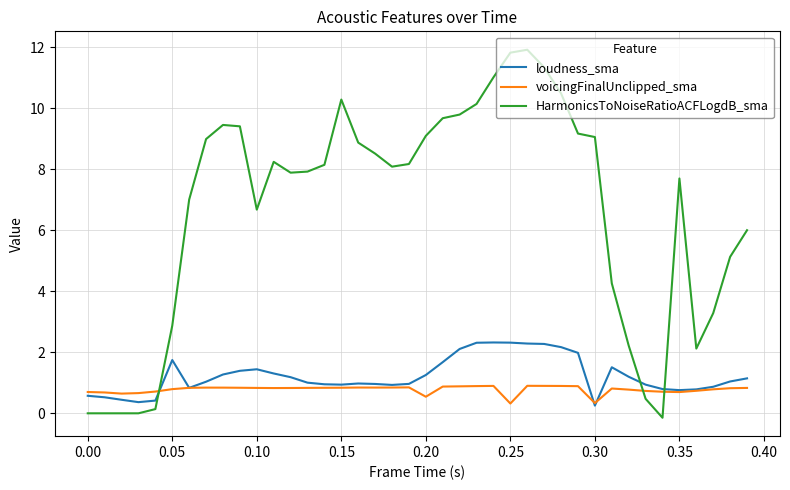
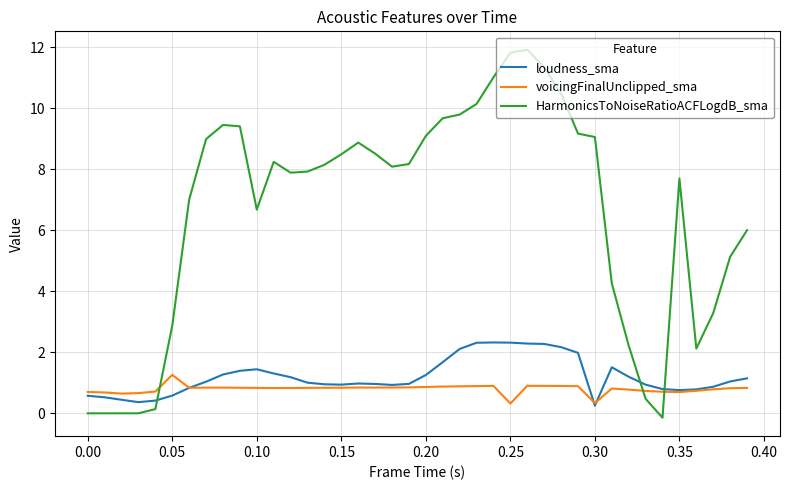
loudness_sma, 0.05: 1.7 -> 0.6
voicingFinalUnclipped_sma, 0.05: 0.8 -> 1.3
HarmonicsToNoiseRatioACFLogdB_sma, 0.15: 10.3 -> 8.5
voicingFinalUnclipped_sma, 0.20: 0.5 -> 0.9
